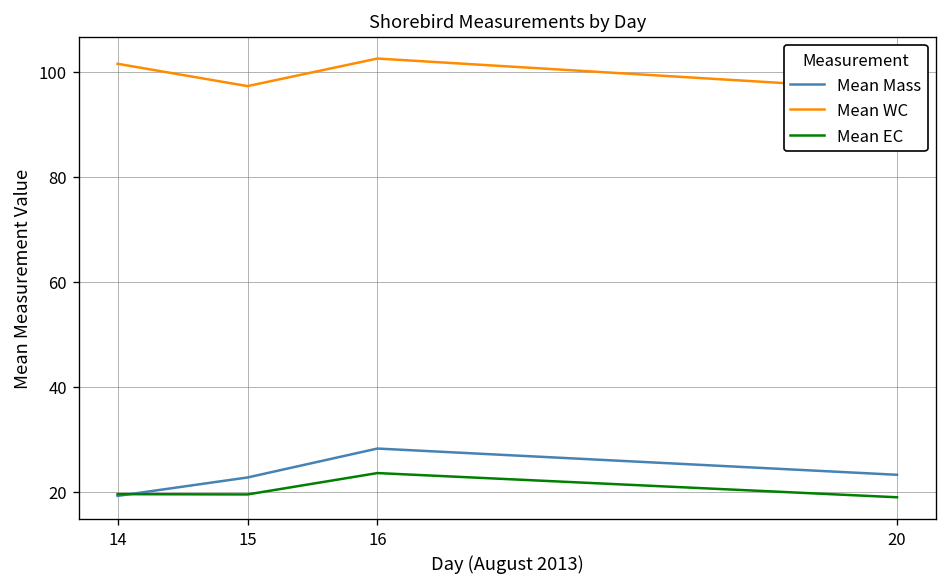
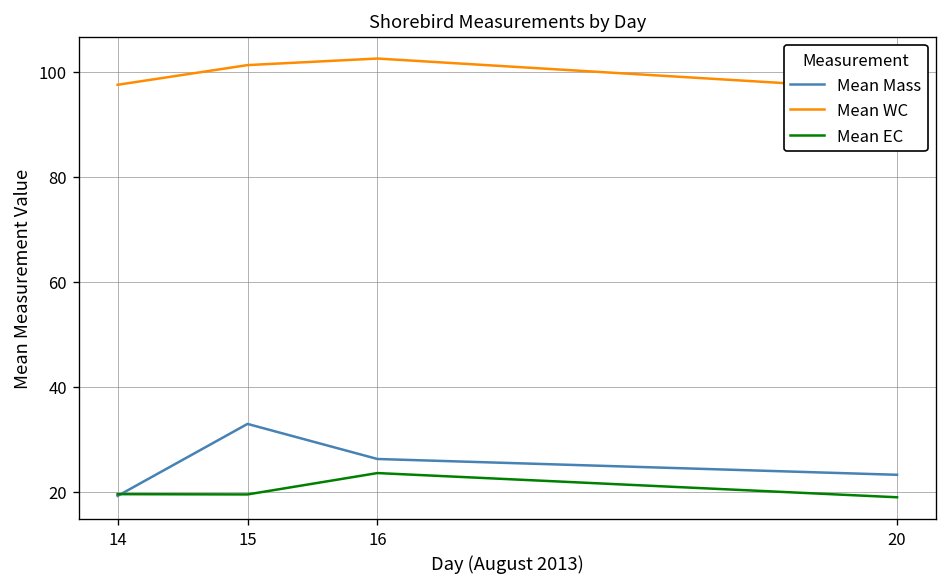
Mean WC, 14: 102 -> 98
Mean Mass, 15: 23 -> 33
Mean WC, 15: 97 -> 101
Mean Mass, 16: 28 -> 26
